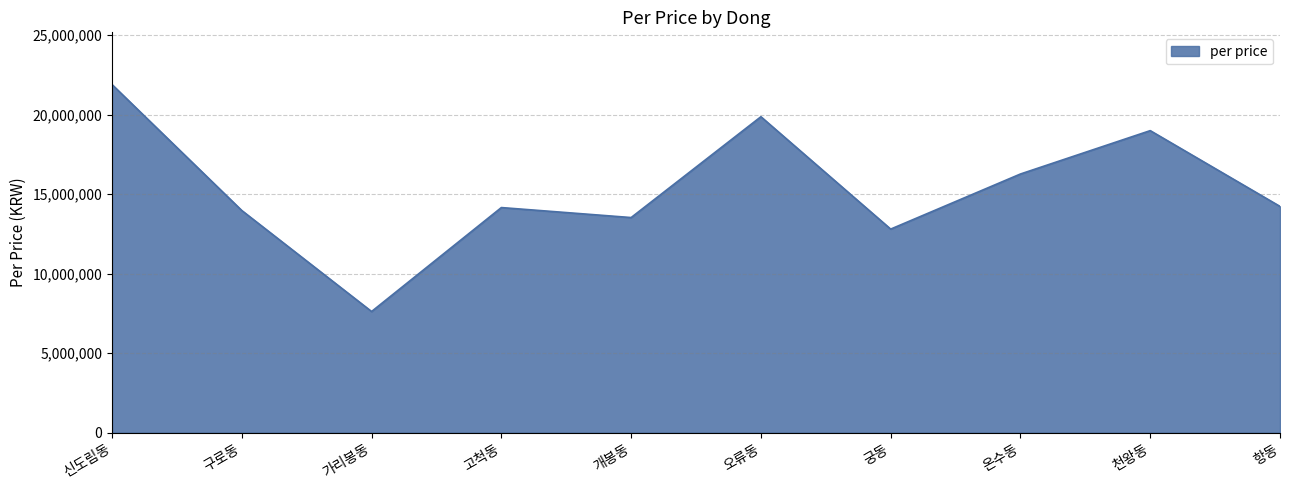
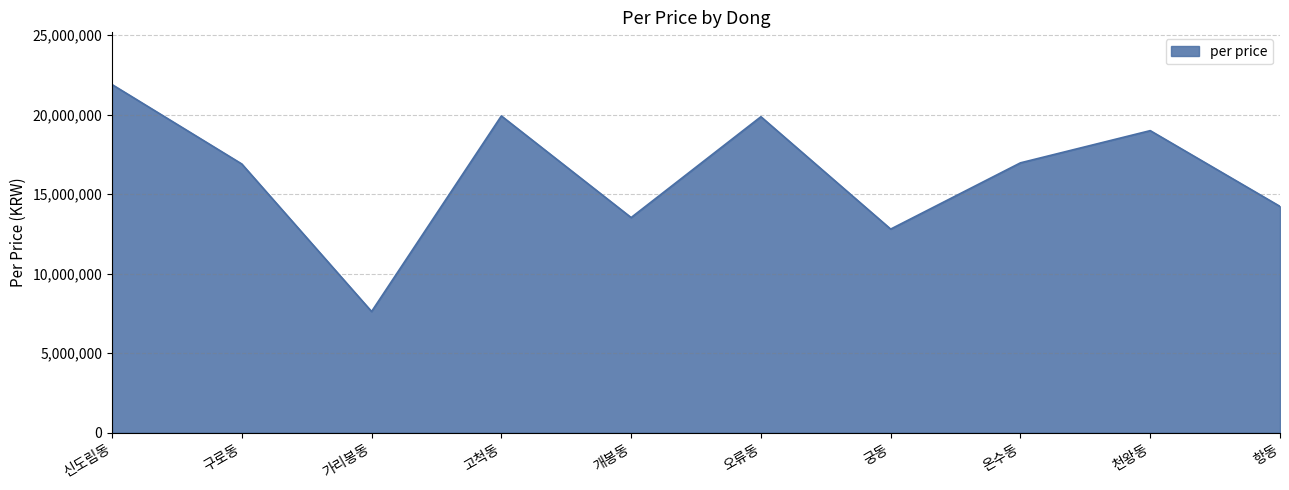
구로동: 14,000,000 -> 16,900,000
고척동: 14,200,000 -> 19,900,000
온수동: 16,300,000 -> 17,000,000
